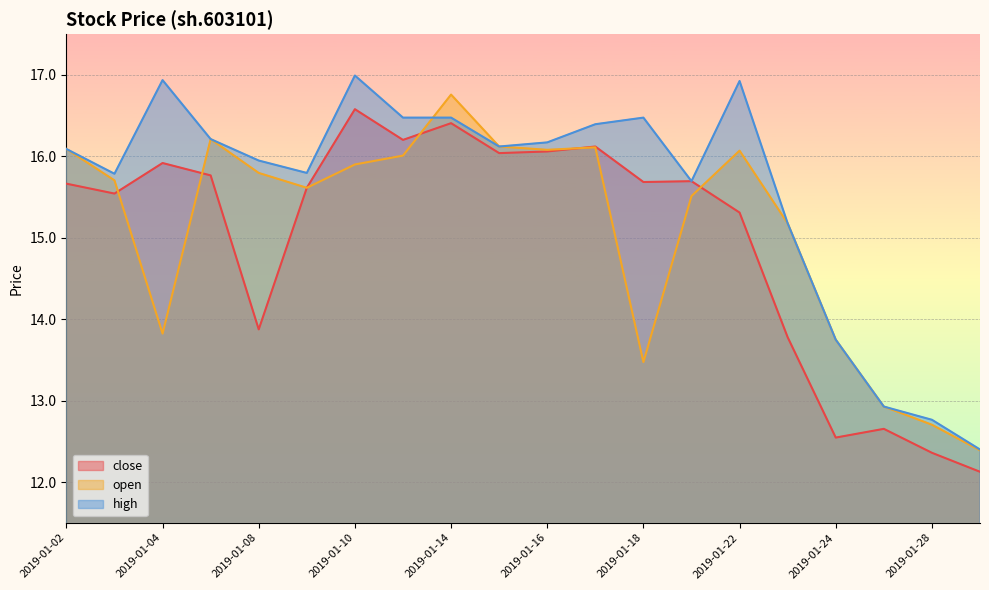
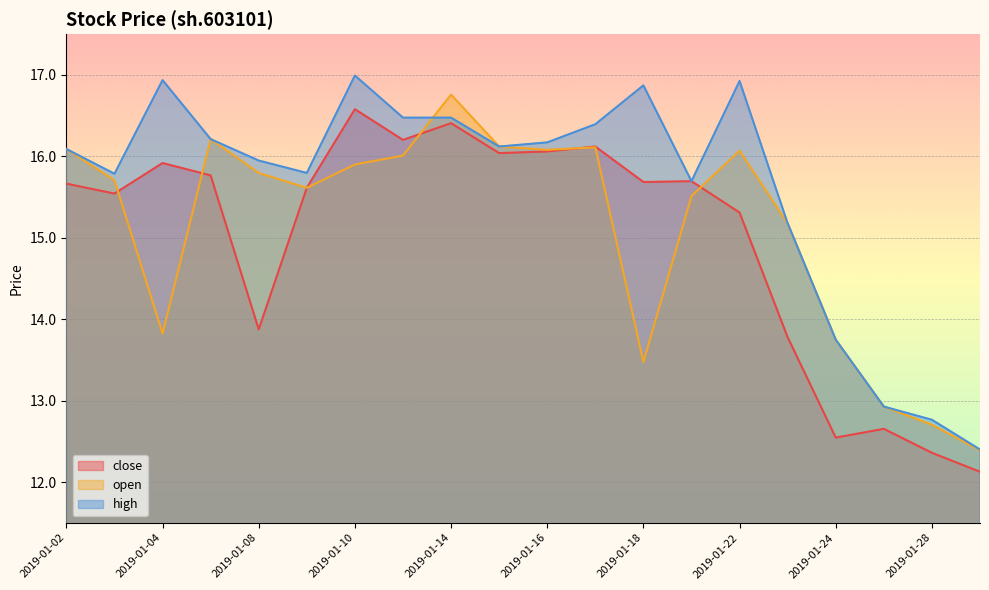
high, 2019-01-18: 16.5 -> 16.9
